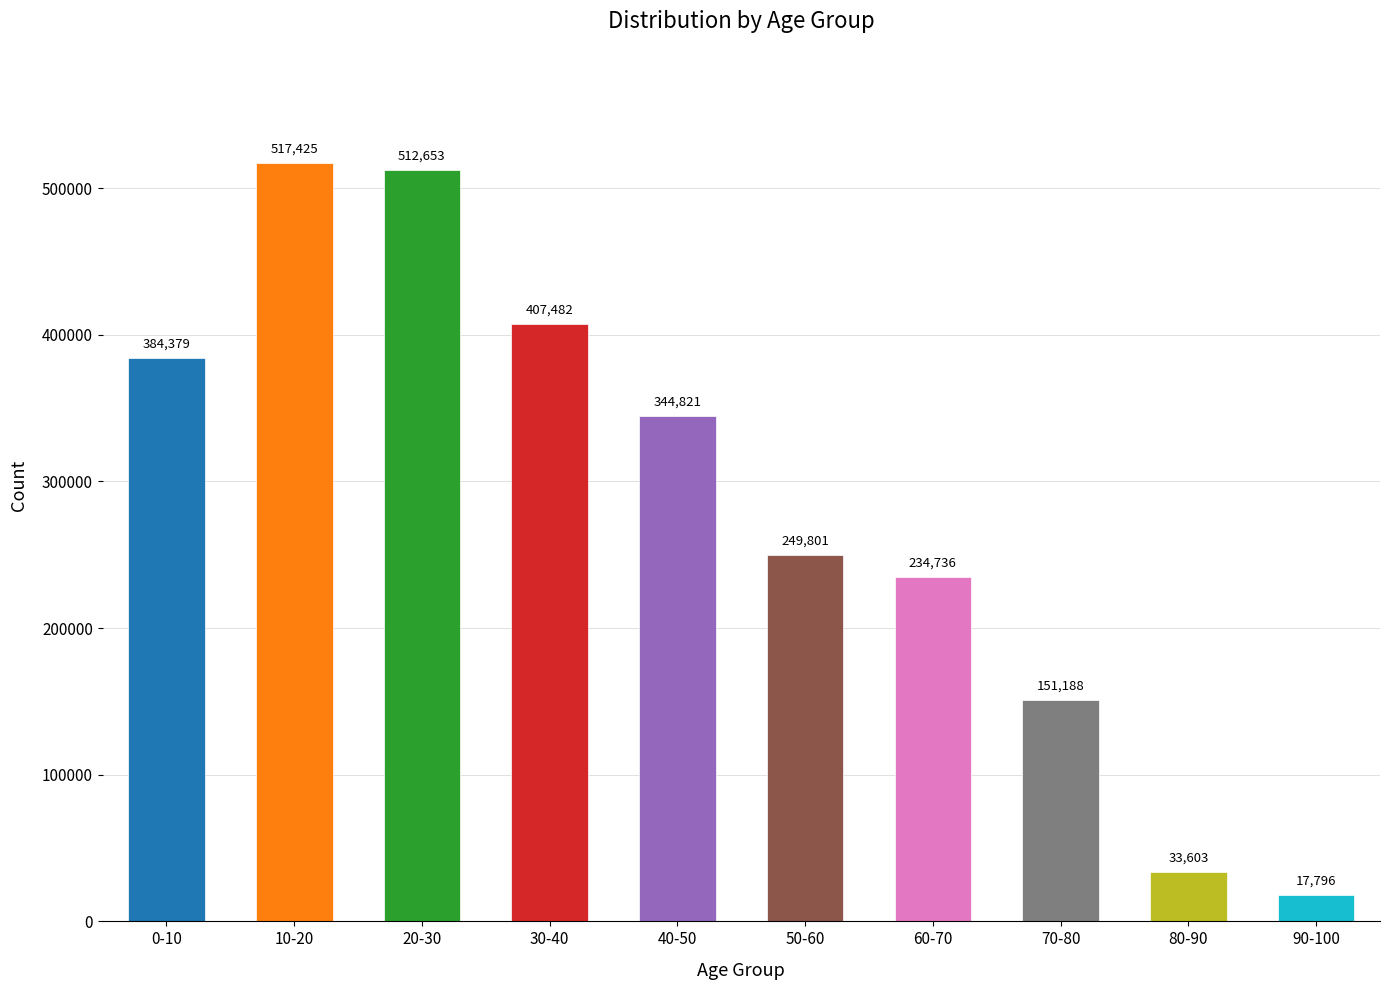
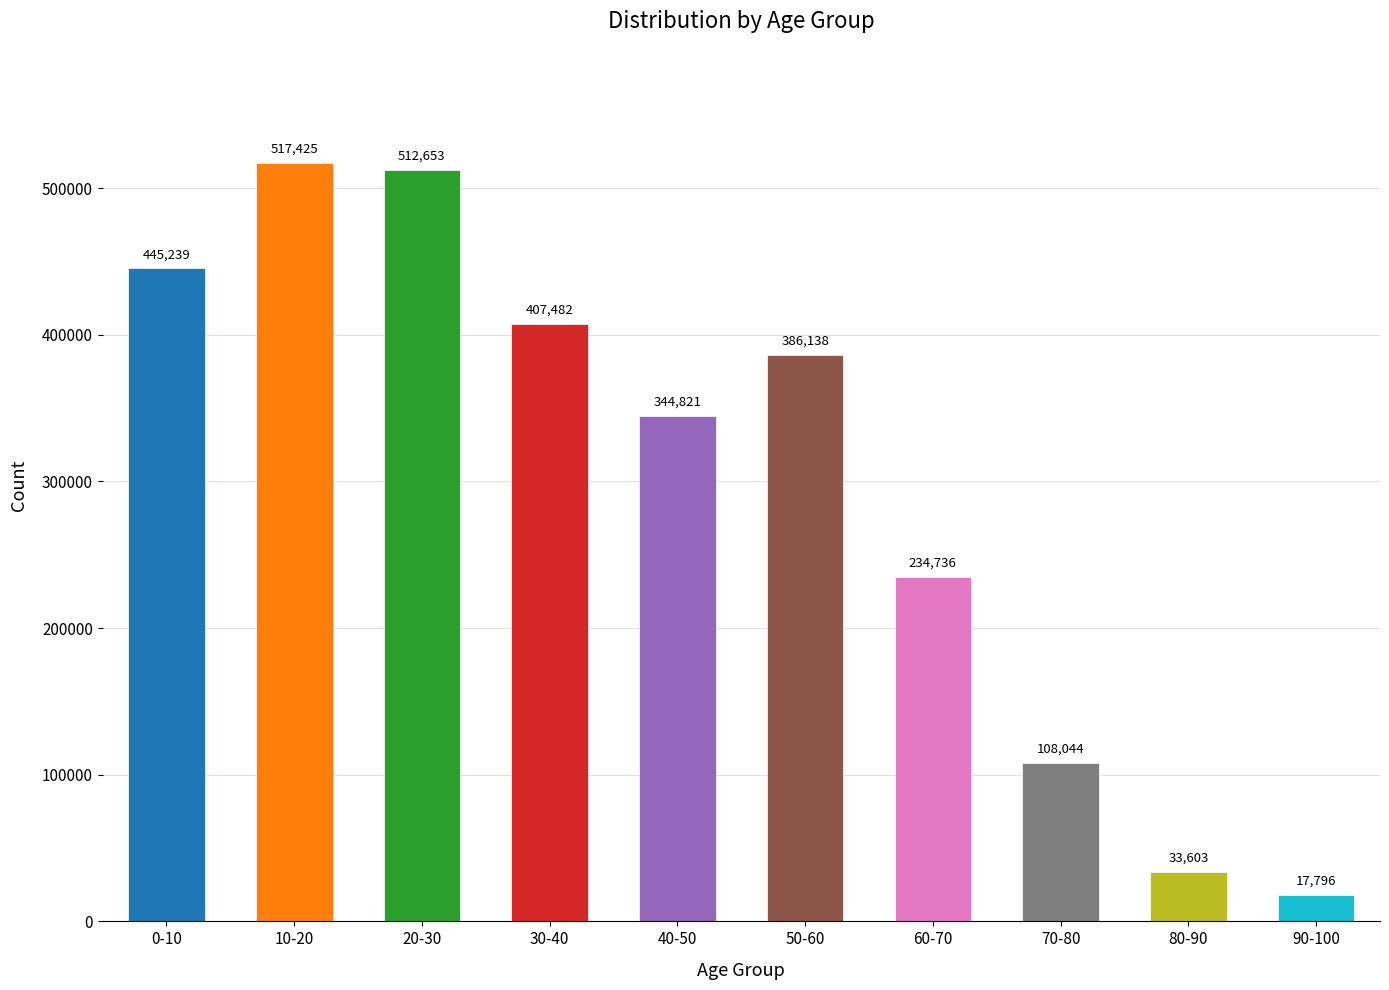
0-10: 384,379 -> 445,239
50-60: 249,801 -> 386,138
70-80: 151,188 -> 108,044
